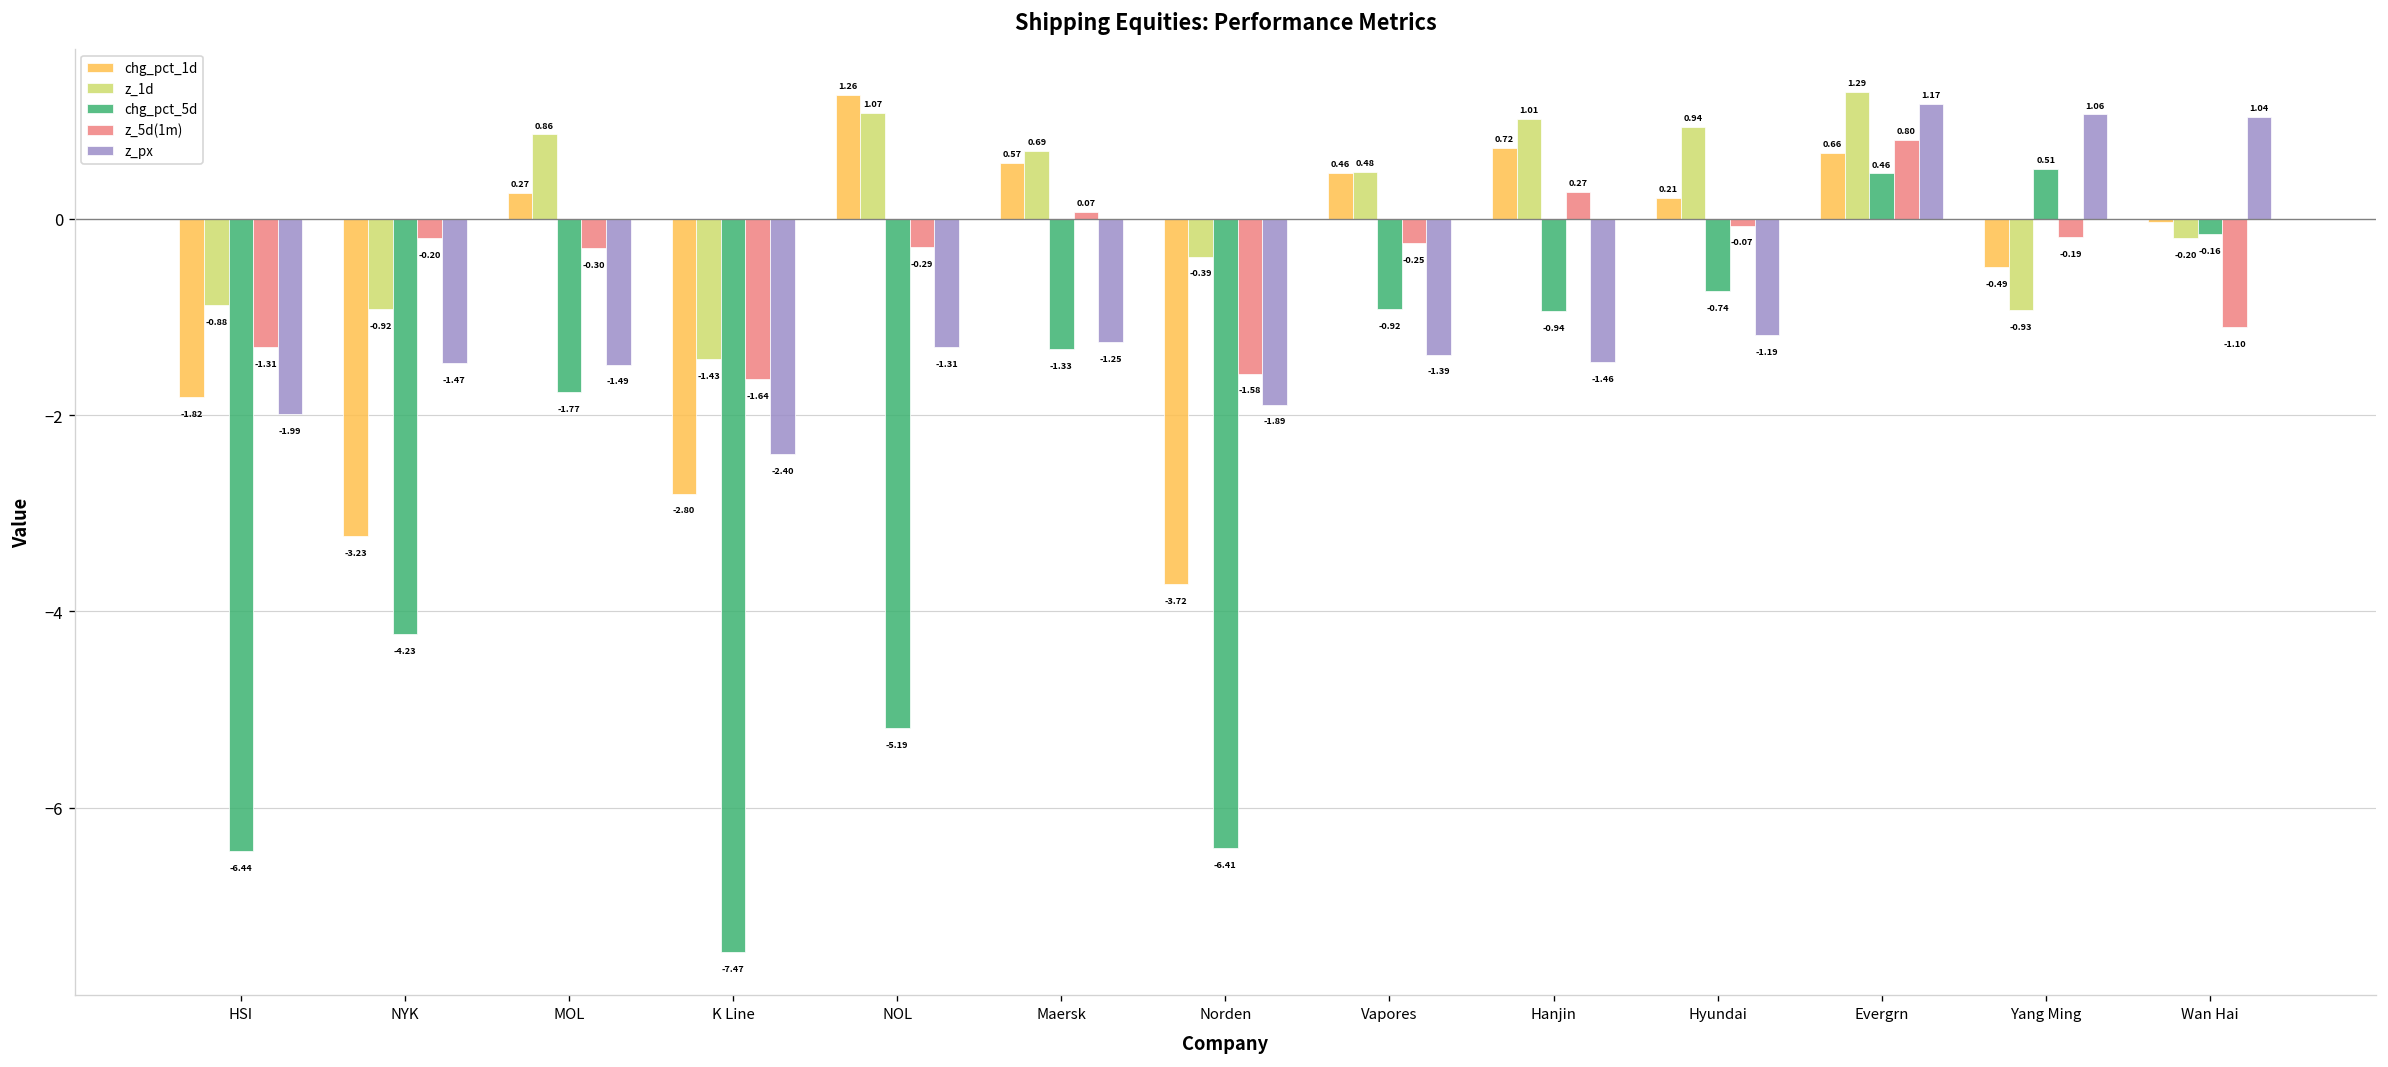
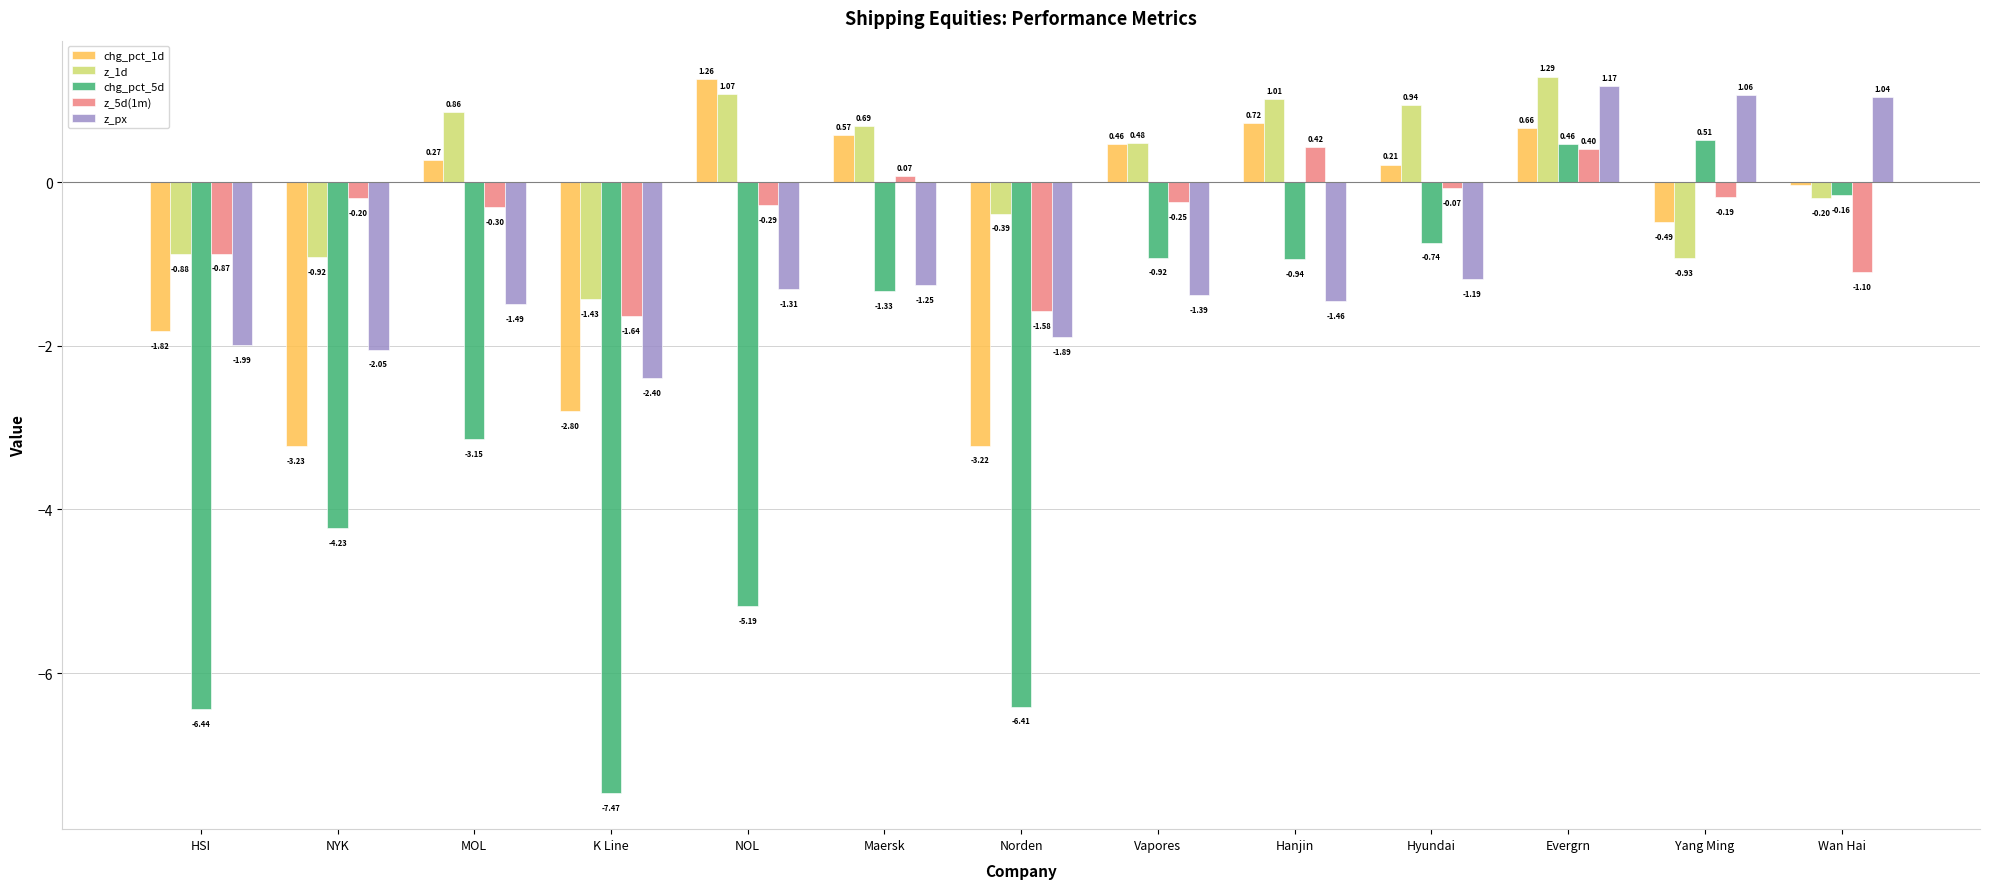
z_5d(1m), HSI: -1.31 -> -0.87
z_px, NYK: -1.47 -> -2.05
chg_pct_5d, MOL: -1.77 -> -3.15
chg_pct_1d, Norden: -3.72 -> -3.22
z_5d(1m), Hanjin: 0.27 -> 0.42
z_5d(1m), Evergrn: 0.80 -> 0.40
